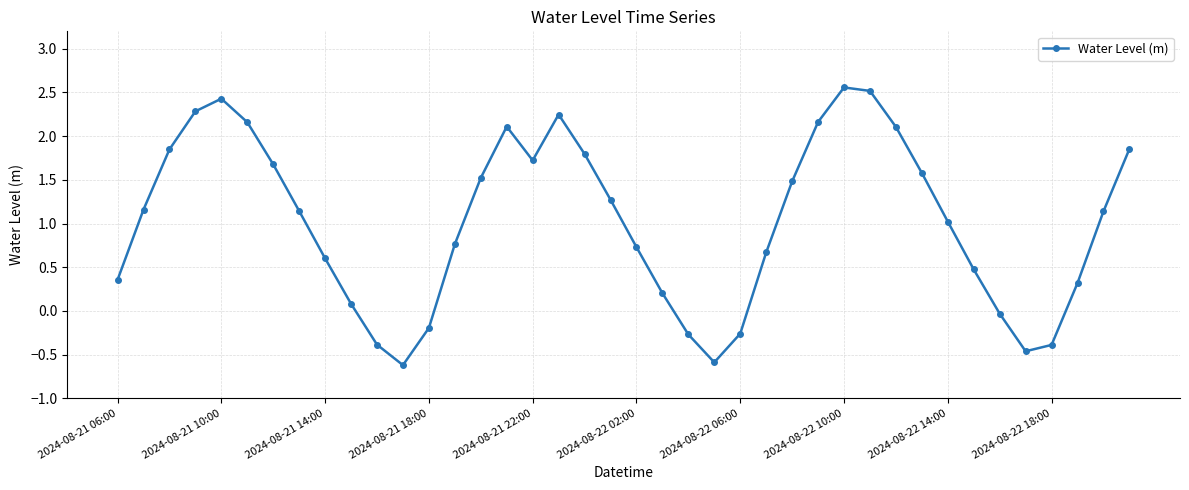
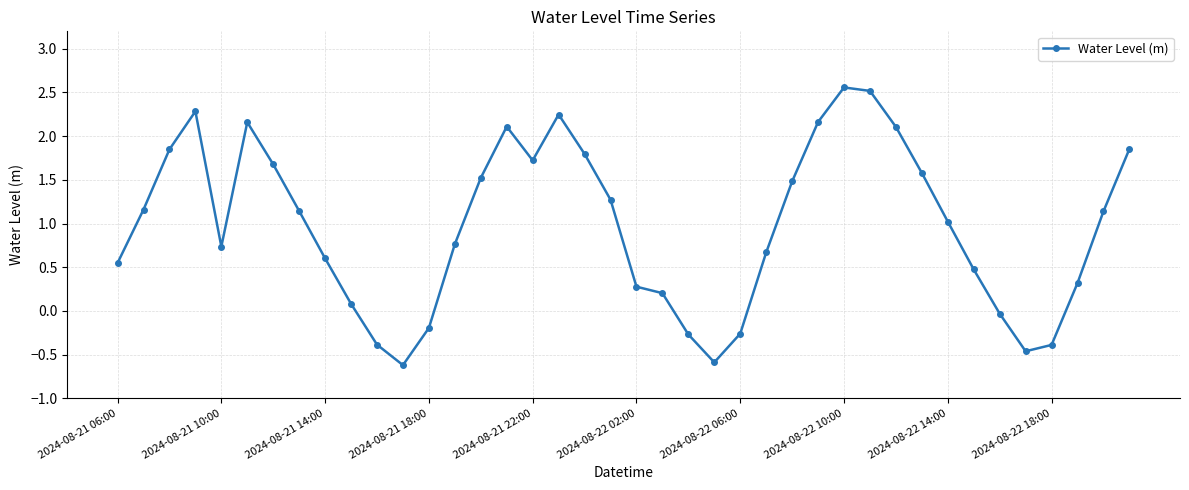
2024-08-21 06:00: 0.4 -> 0.5
2024-08-21 10:00: 2.4 -> 0.7
2024-08-22 02:00: 0.7 -> 0.3
